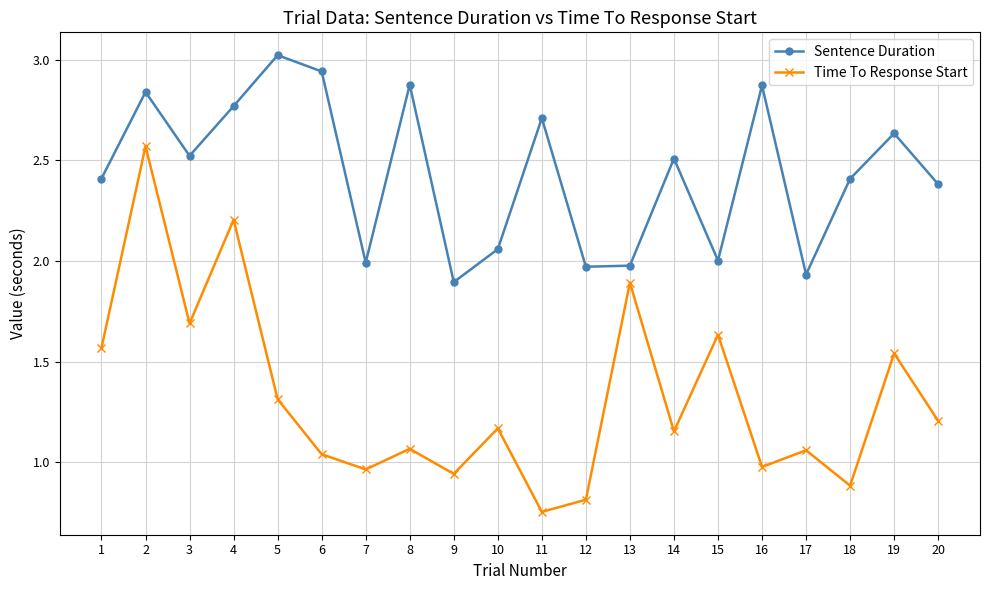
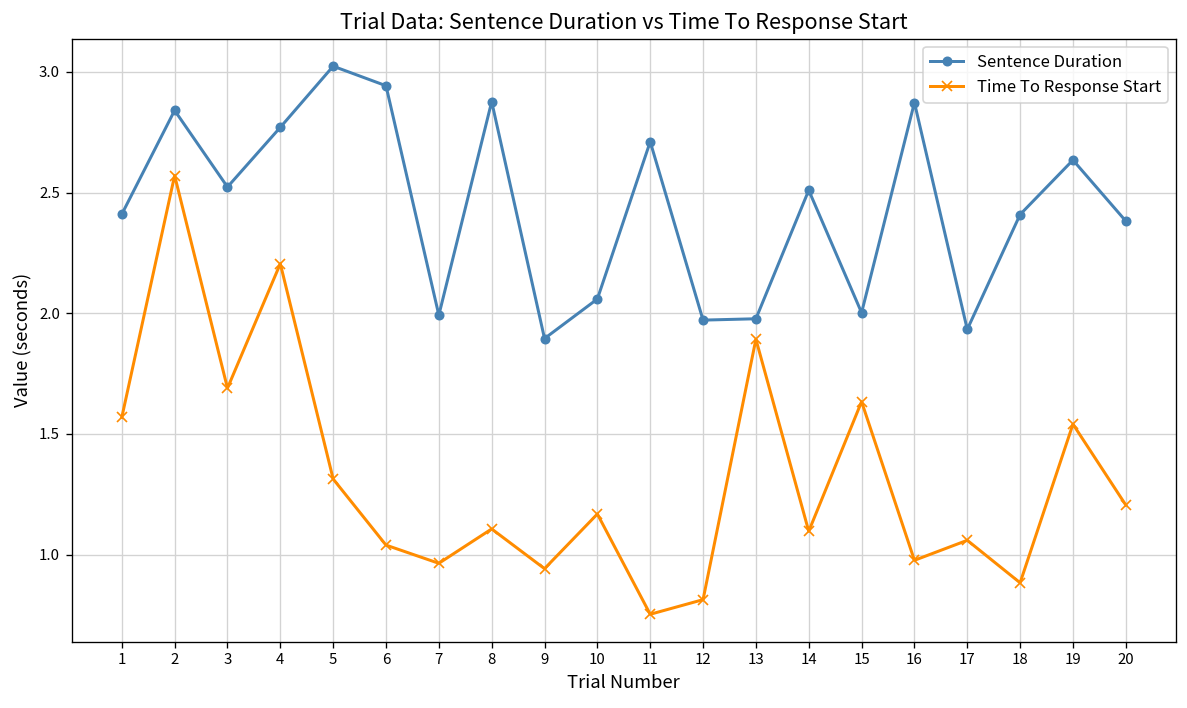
Time To Response Start, 8: 1.07 -> 1.11
Time To Response Start, 14: 1.15 -> 1.10
